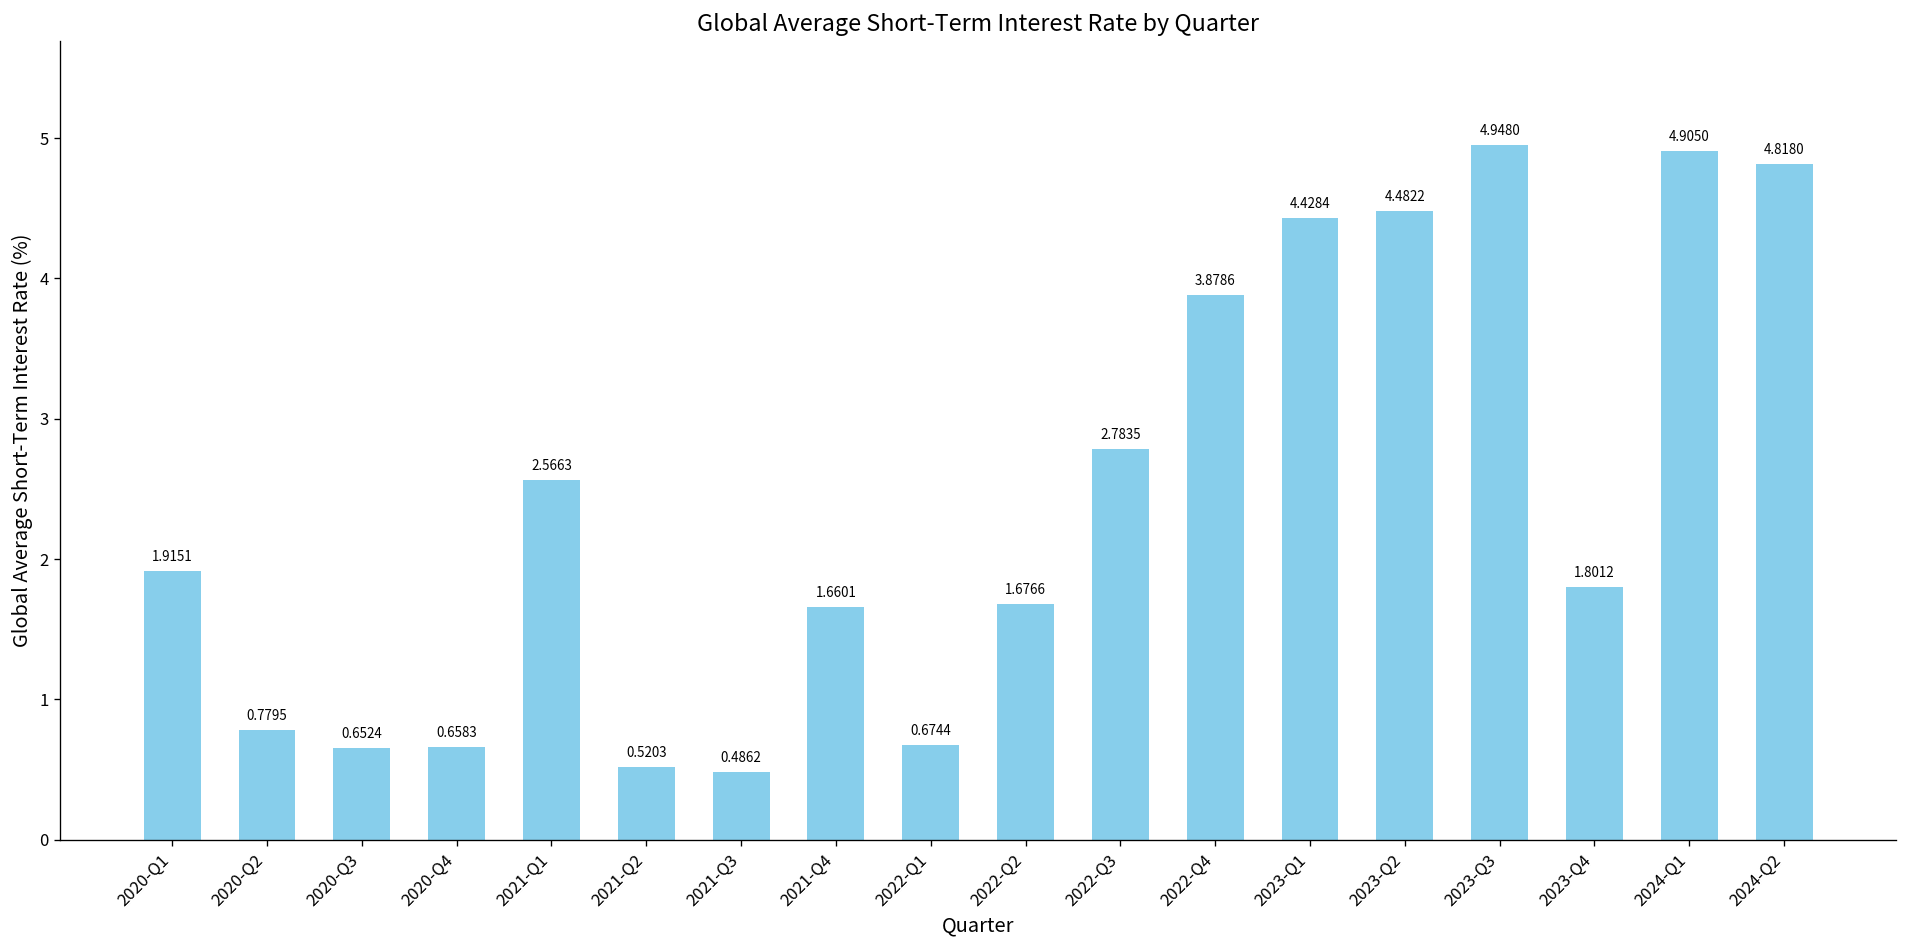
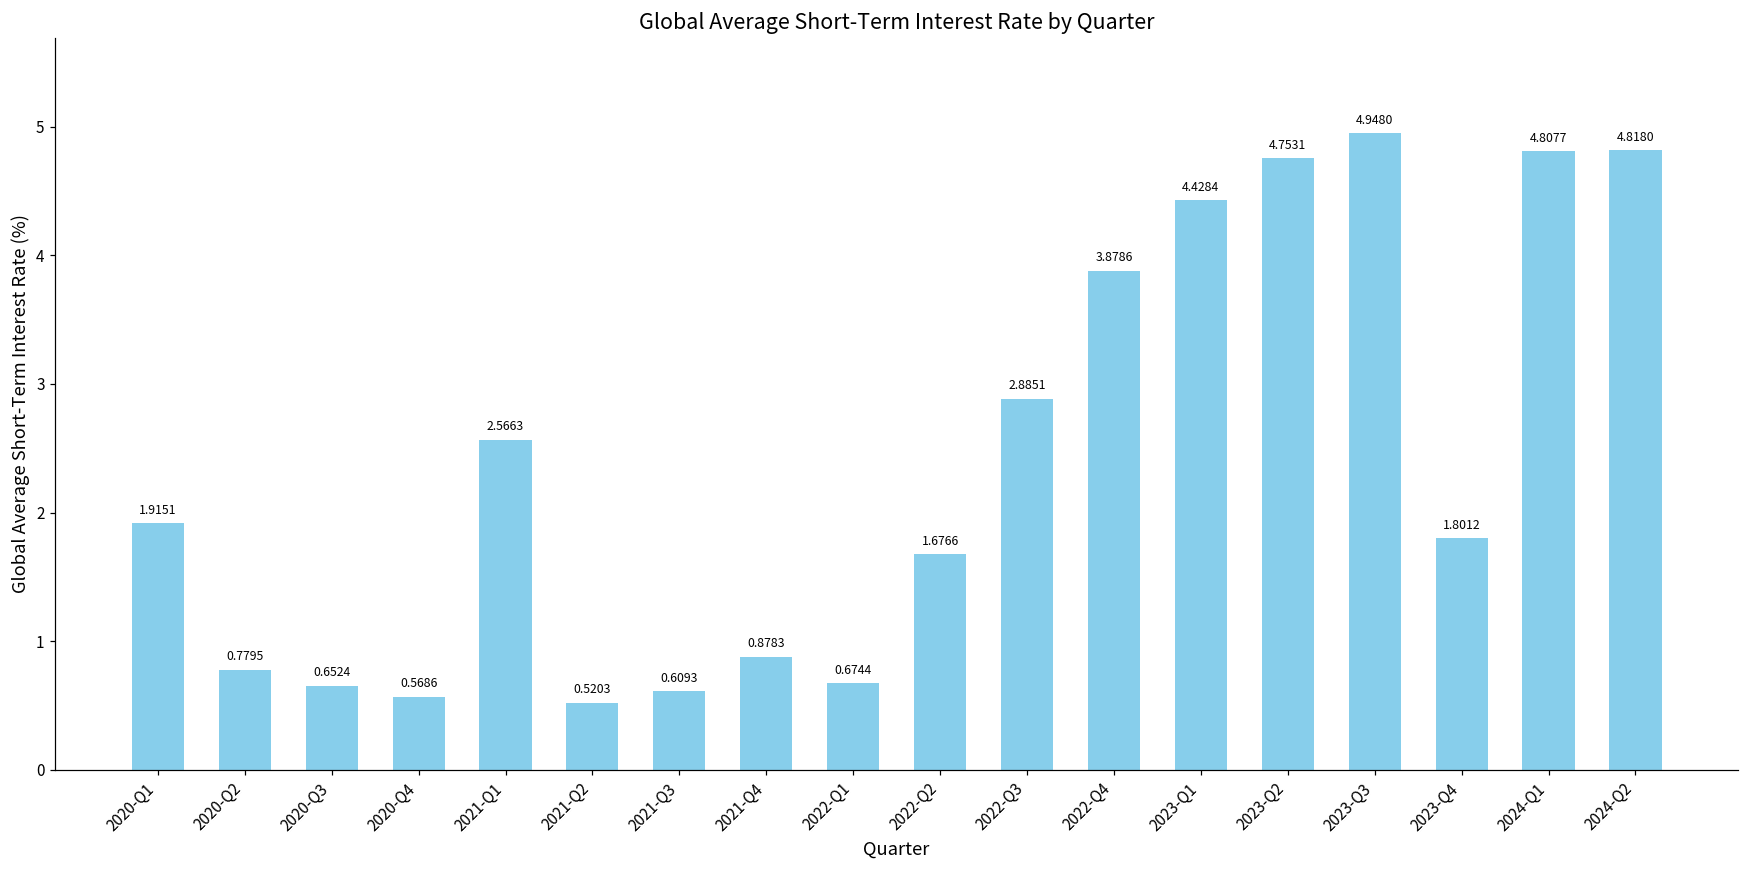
2020-Q4: 0.6583 -> 0.5686
2021-Q3: 0.4862 -> 0.6093
2021-Q4: 1.6601 -> 0.8783
2022-Q3: 2.7835 -> 2.8851
2023-Q2: 4.4822 -> 4.7531
2024-Q1: 4.9050 -> 4.8077
